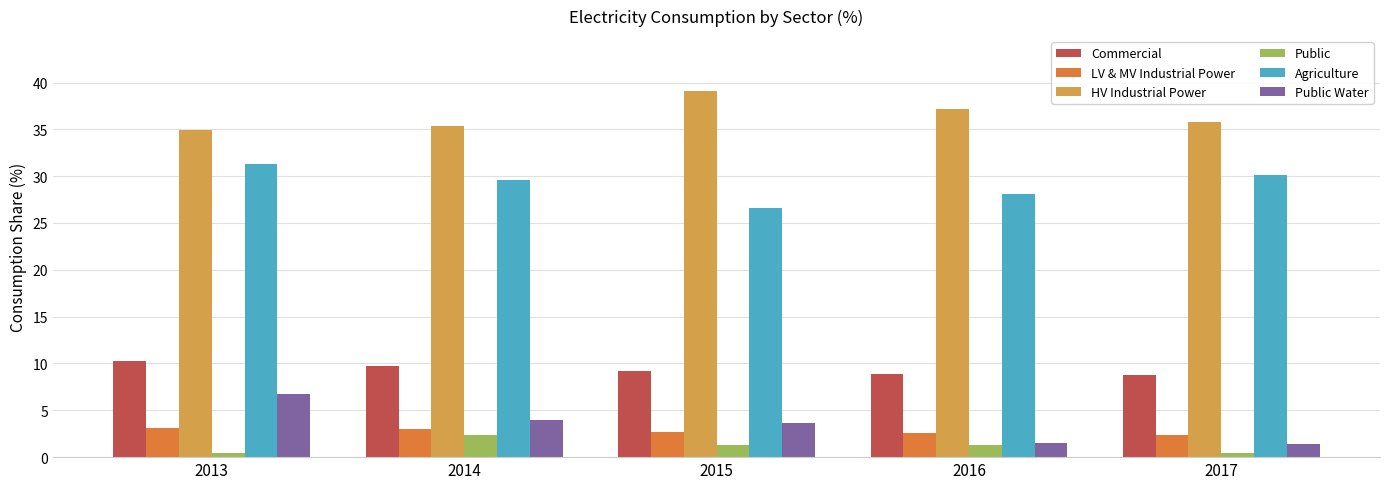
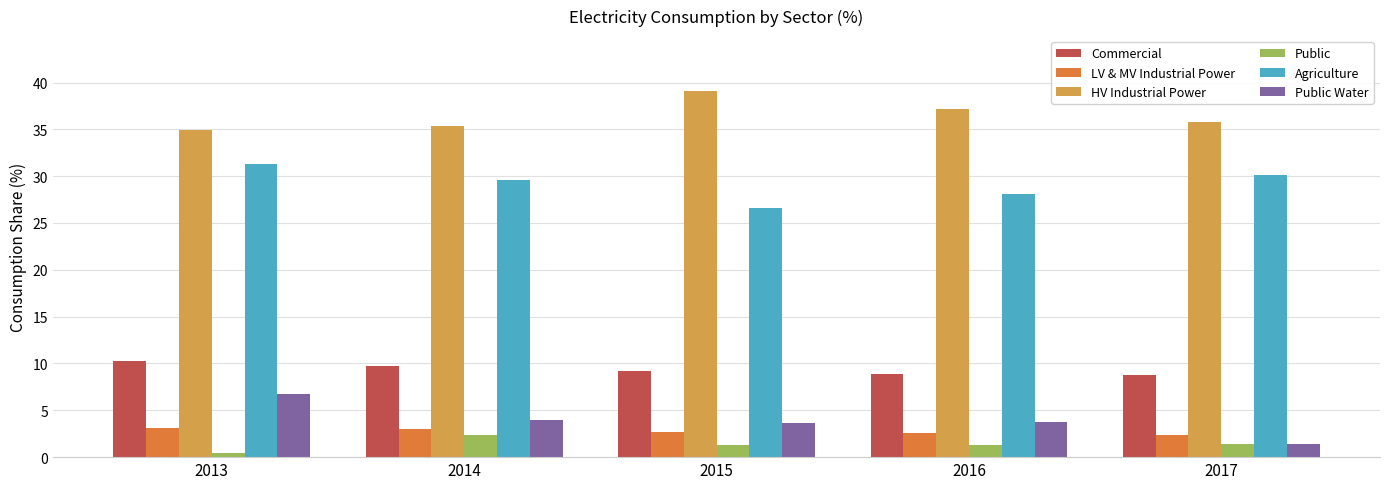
Public Water, 2016: 2 -> 4
Public, 2017: 0 -> 1
